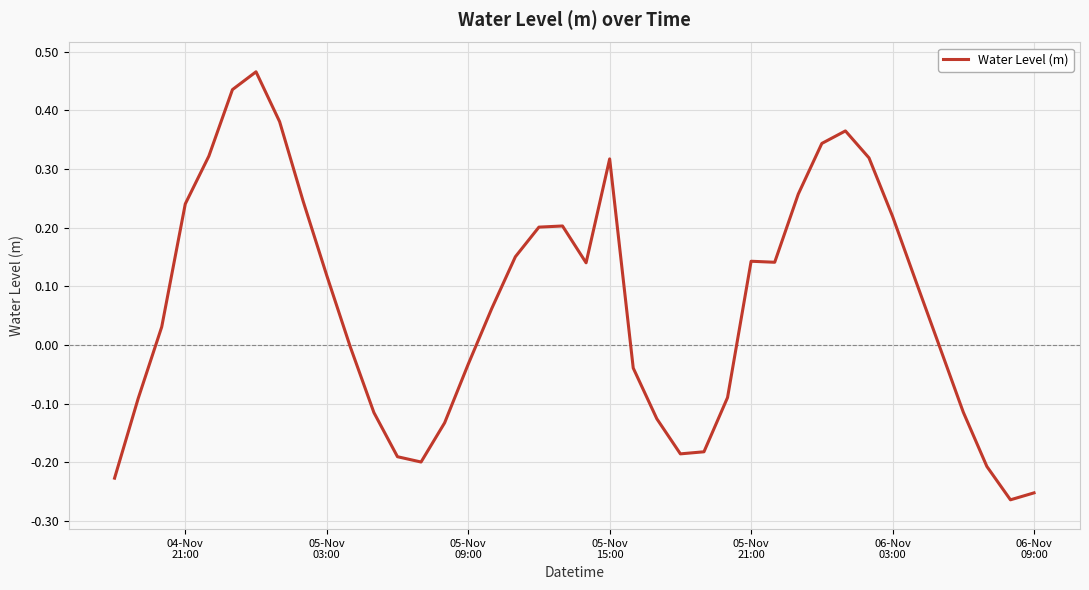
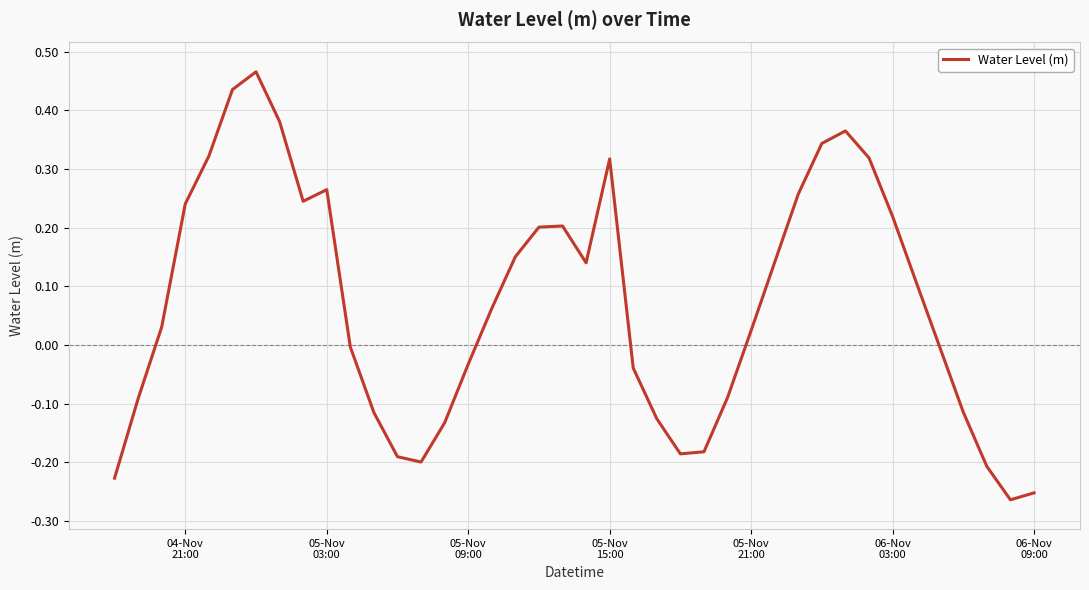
05-Nov 03:00: 0.12 -> 0.26
05-Nov 21:00: 0.14 -> 0.02
